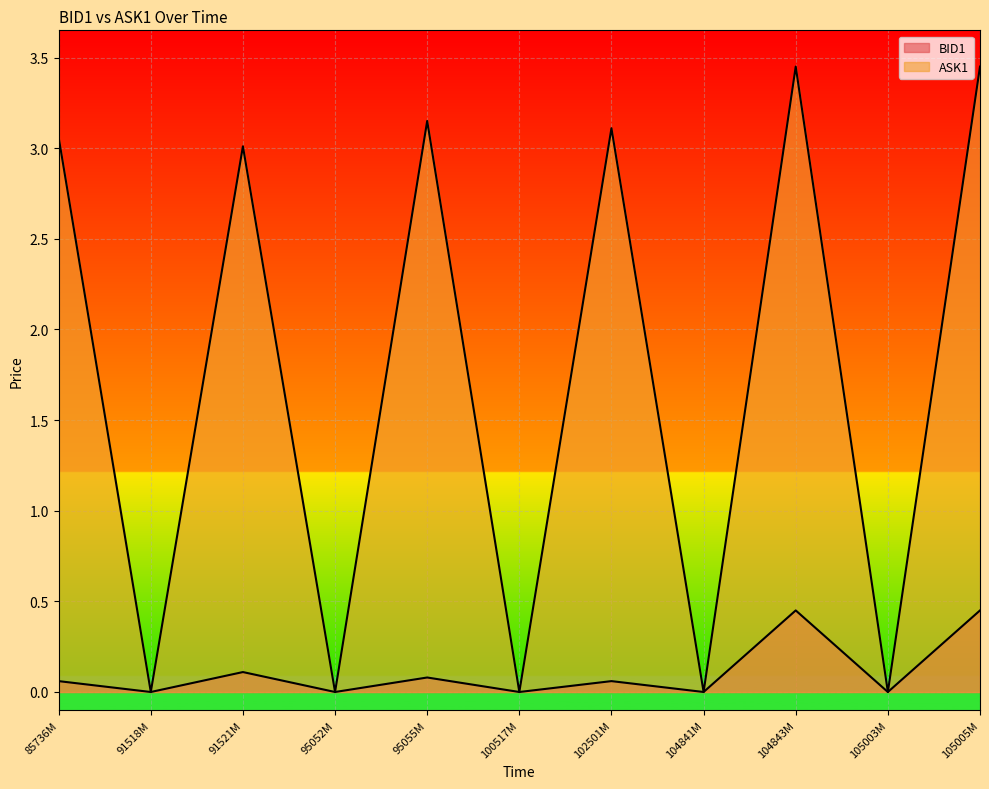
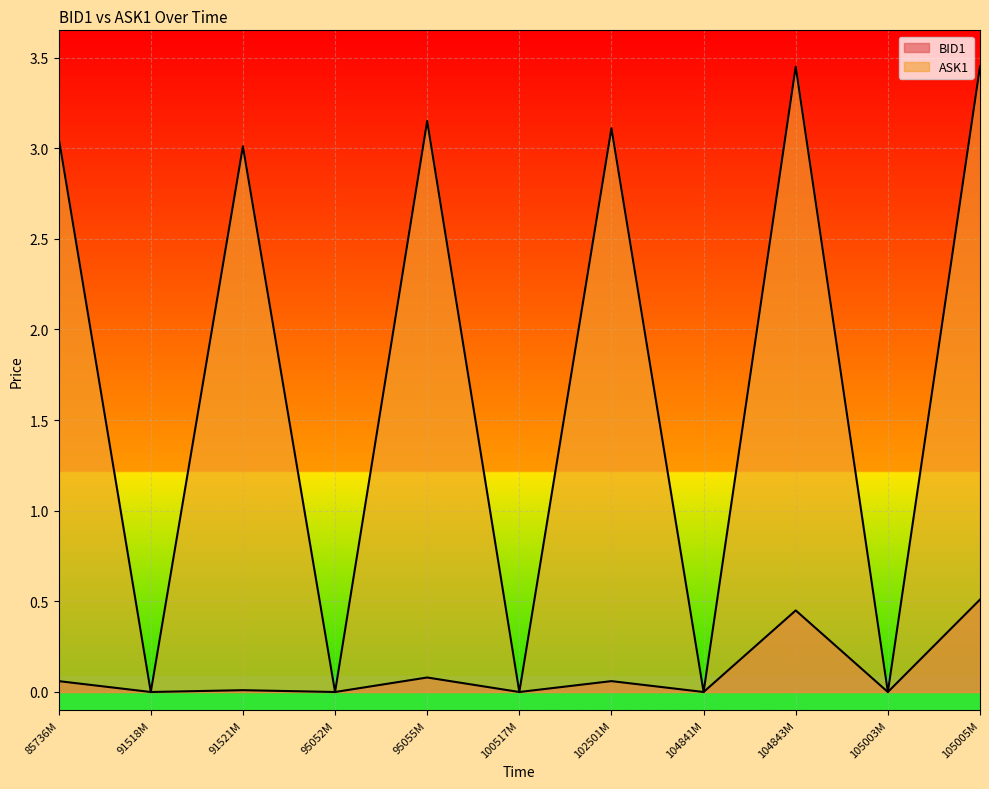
BID1, 91521M: 0.11 -> 0.01
BID1, 105005M: 0.45 -> 0.51
